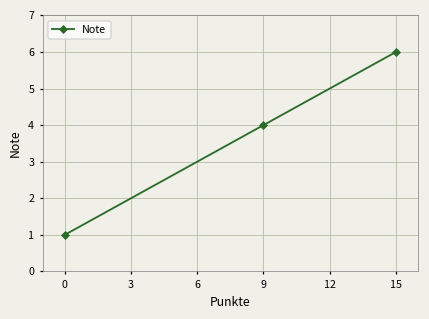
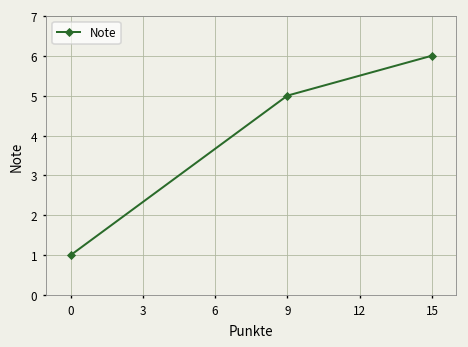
9: 4 -> 5
